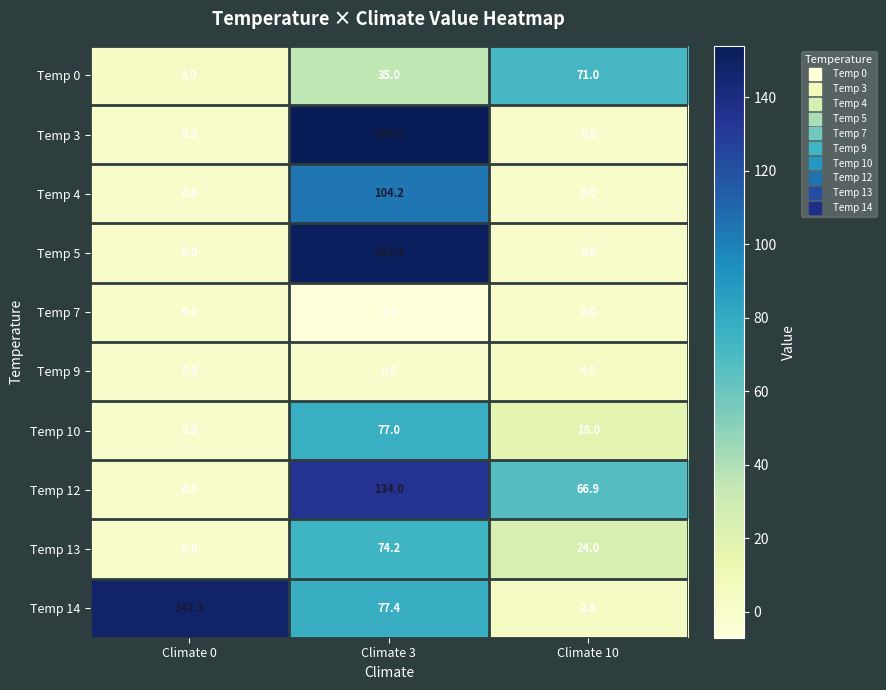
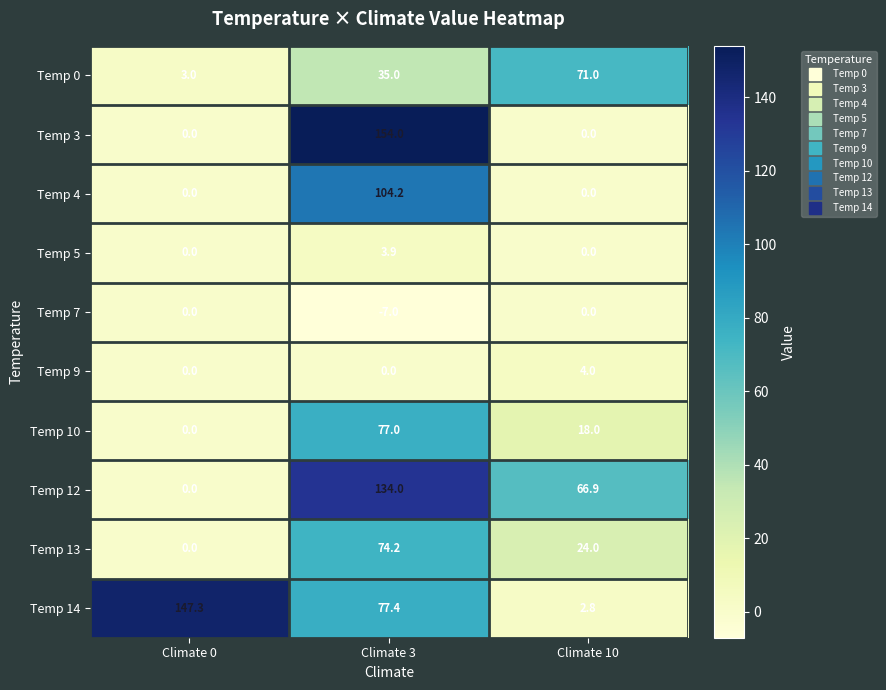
Temp 5, Climate 3: 151.3 -> 3.9
